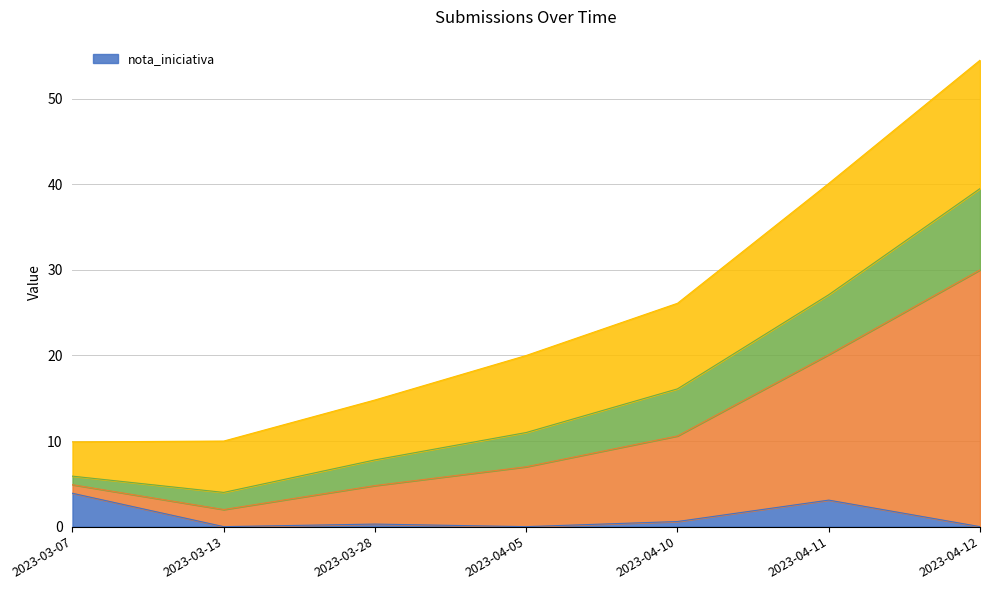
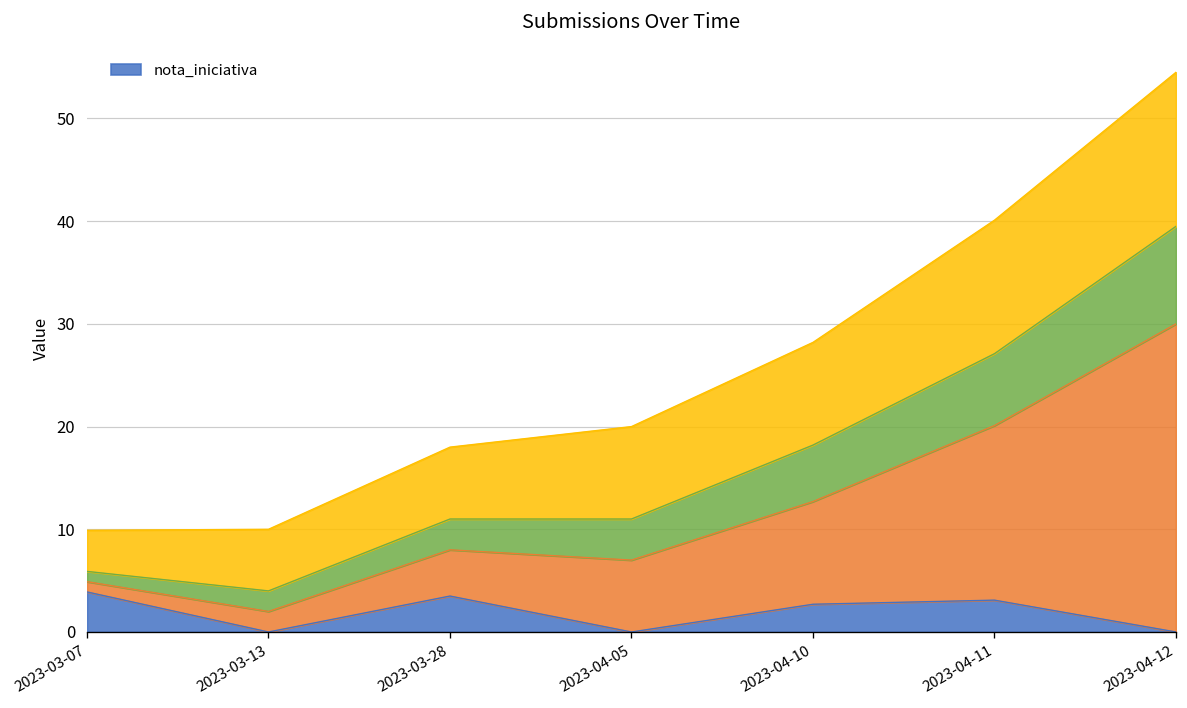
nota_iniciativa, 2023-03-28: 0 -> 4
nota_iniciativa, 2023-04-10: 1 -> 3
